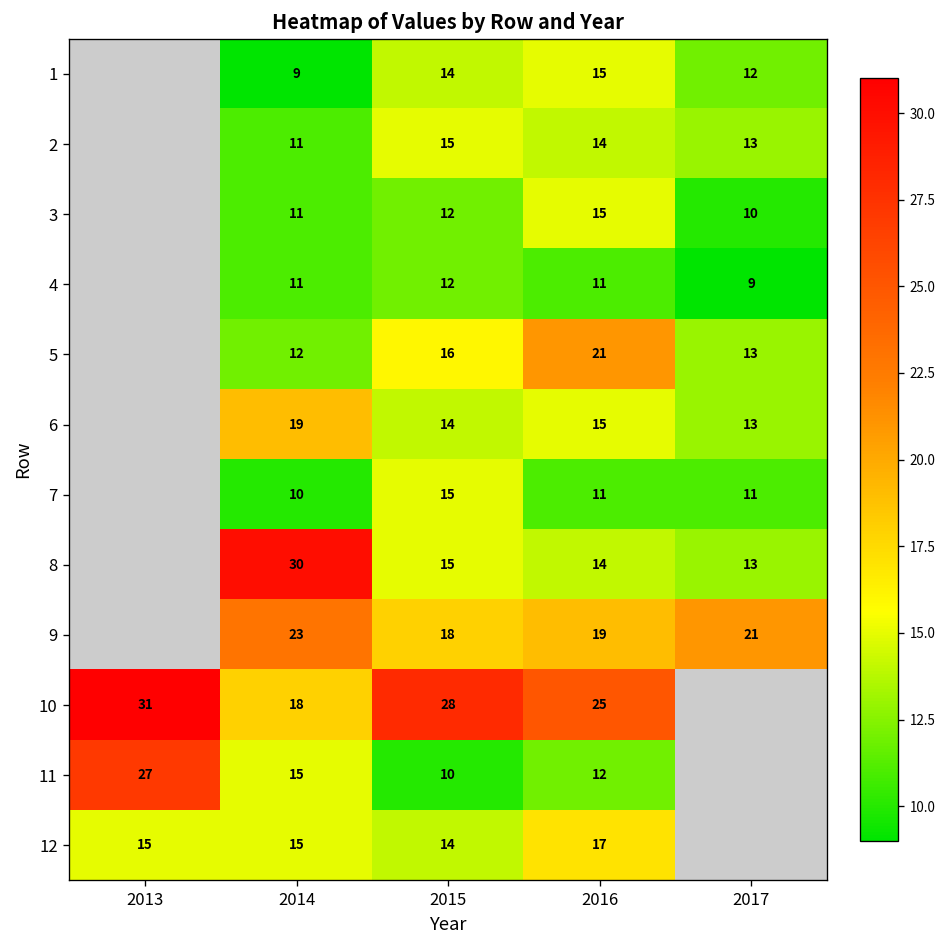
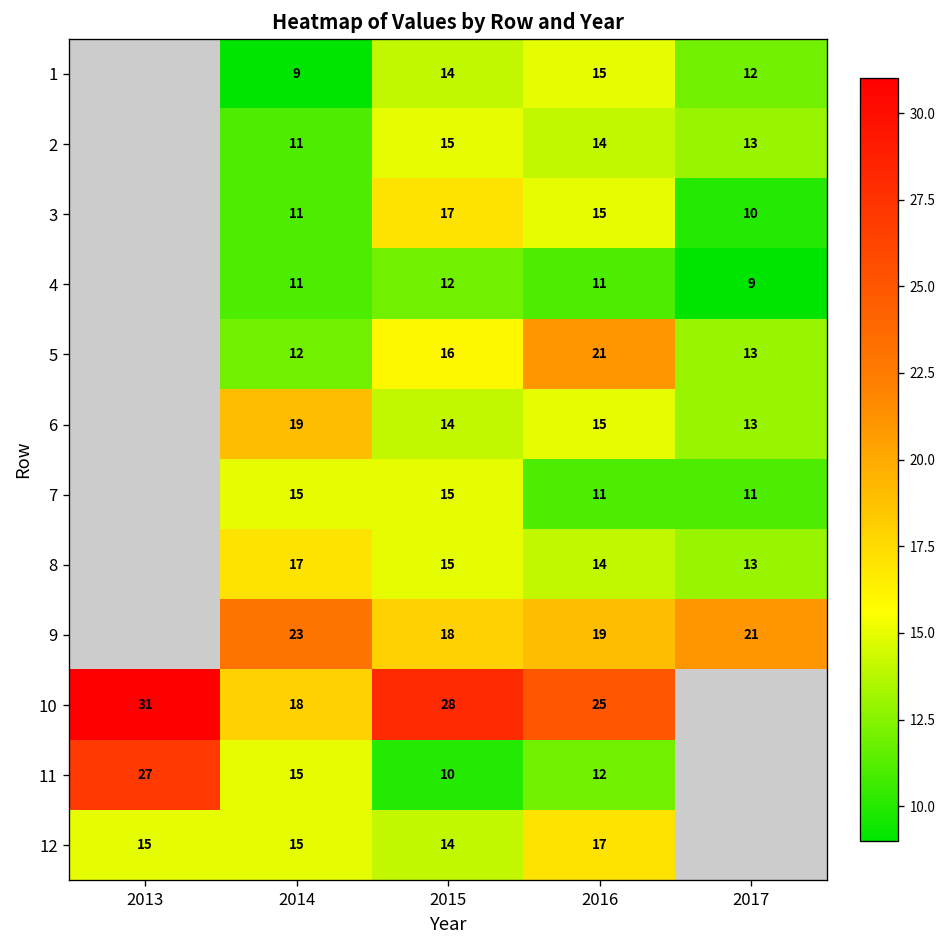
3, 2015: 12 -> 17
7, 2014: 10 -> 15
8, 2014: 30 -> 17
